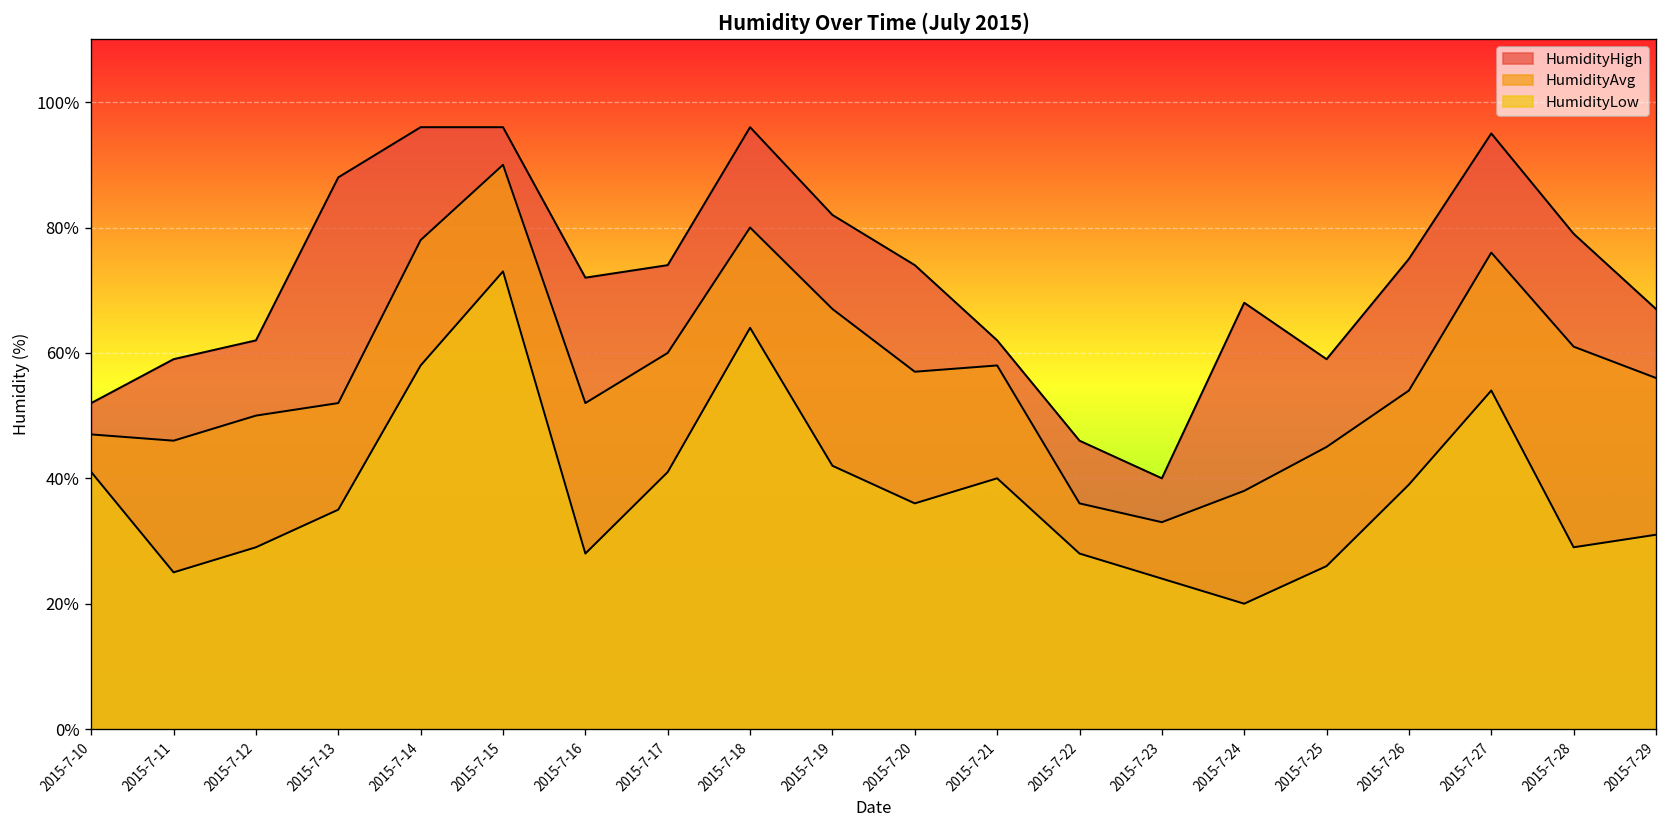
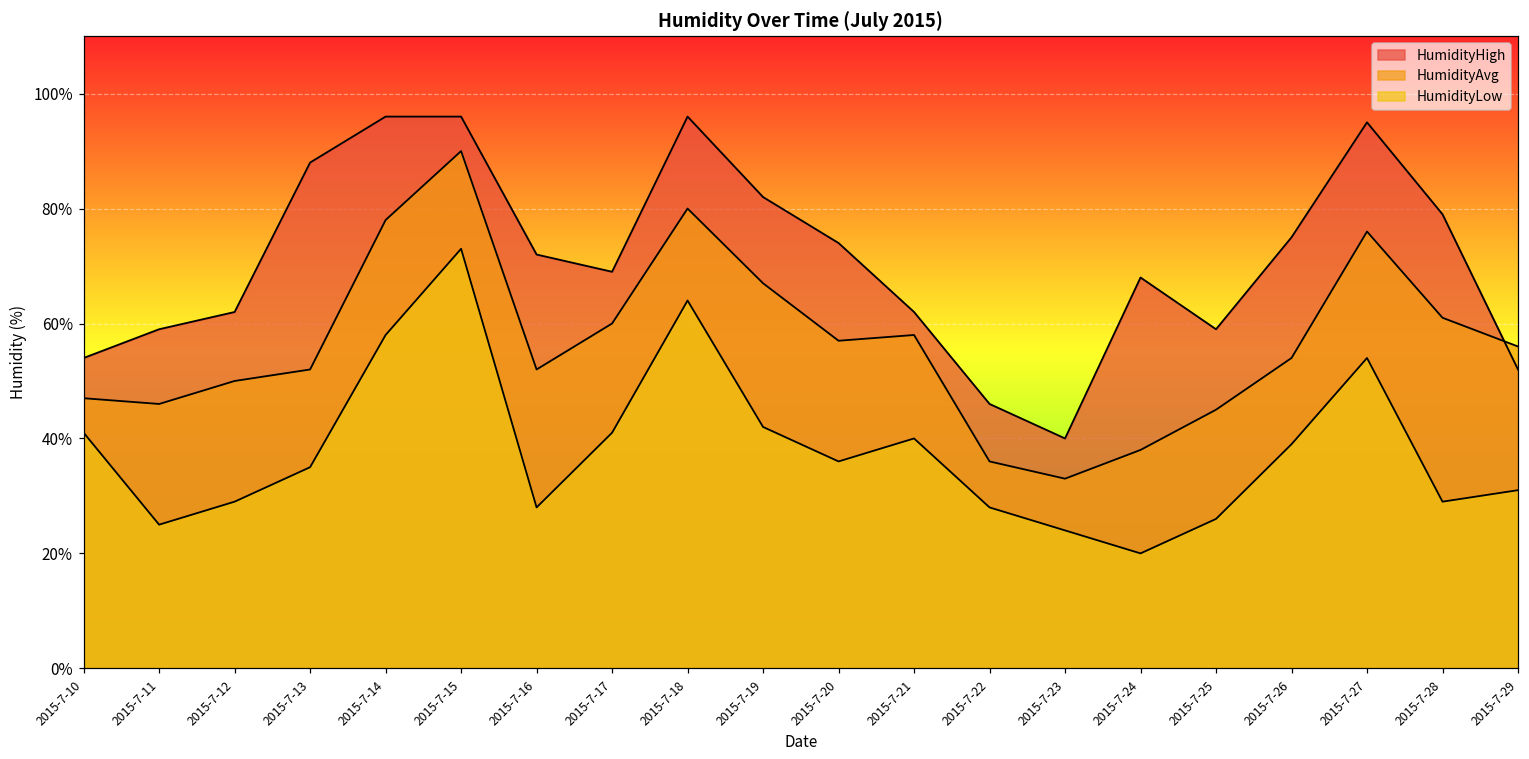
HumidityHigh, 2015-7-10: 52% -> 54%
HumidityHigh, 2015-7-17: 74% -> 69%
HumidityHigh, 2015-7-29: 67% -> 52%
